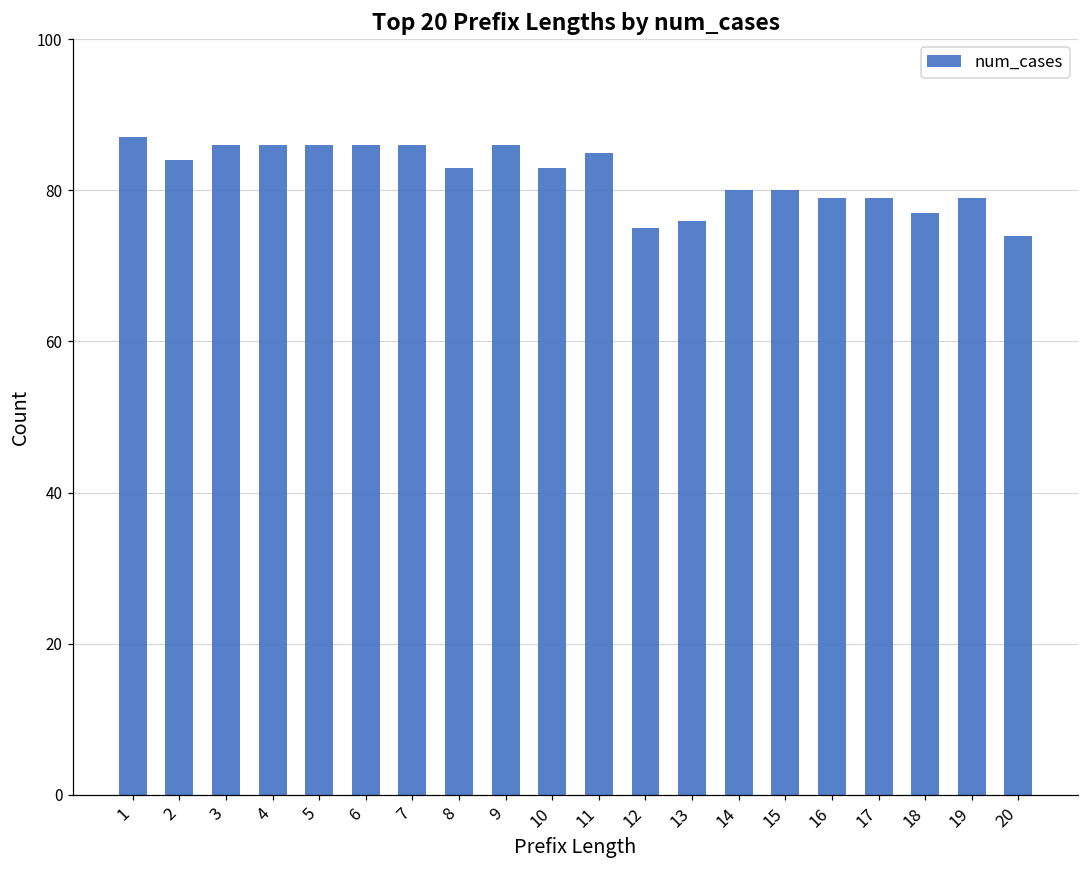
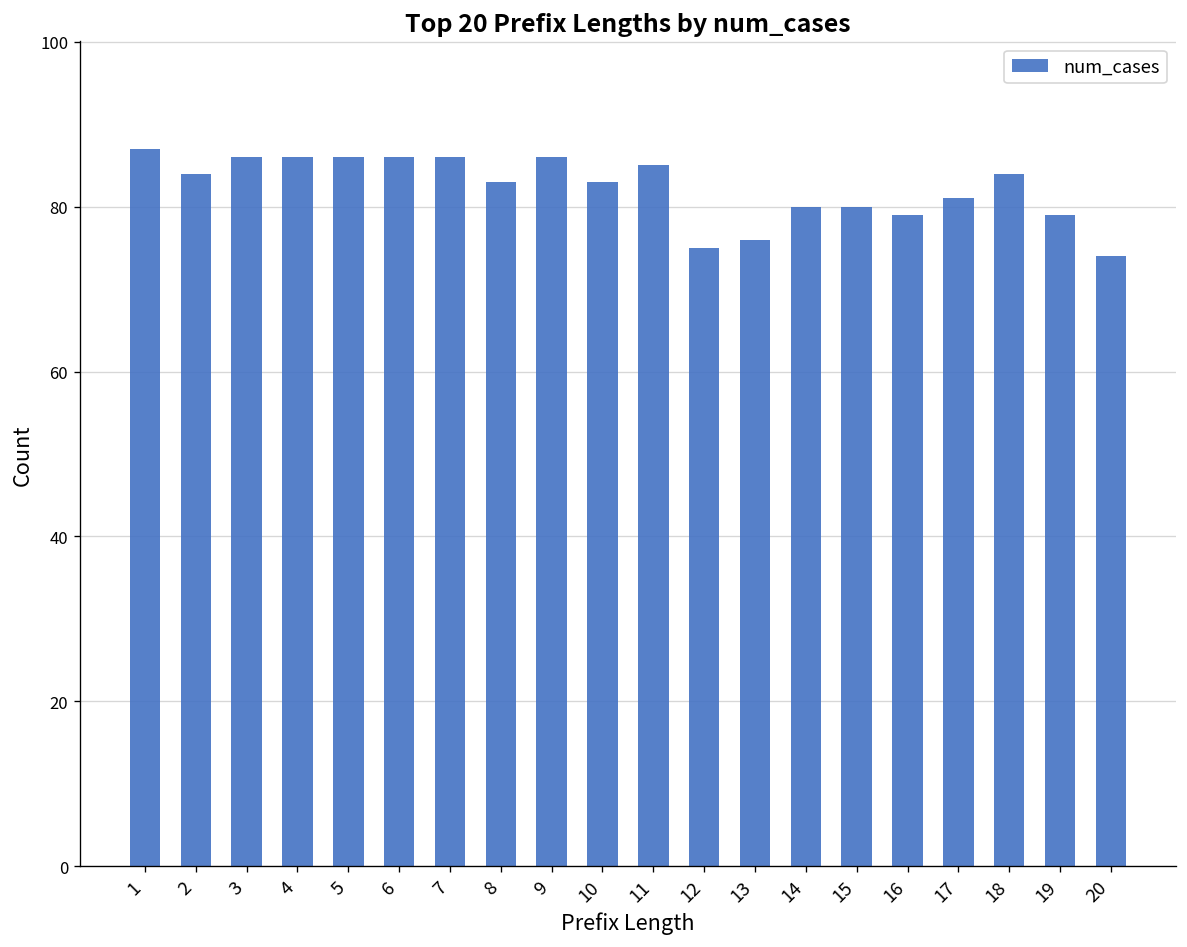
17: 79 -> 81
18: 77 -> 84
